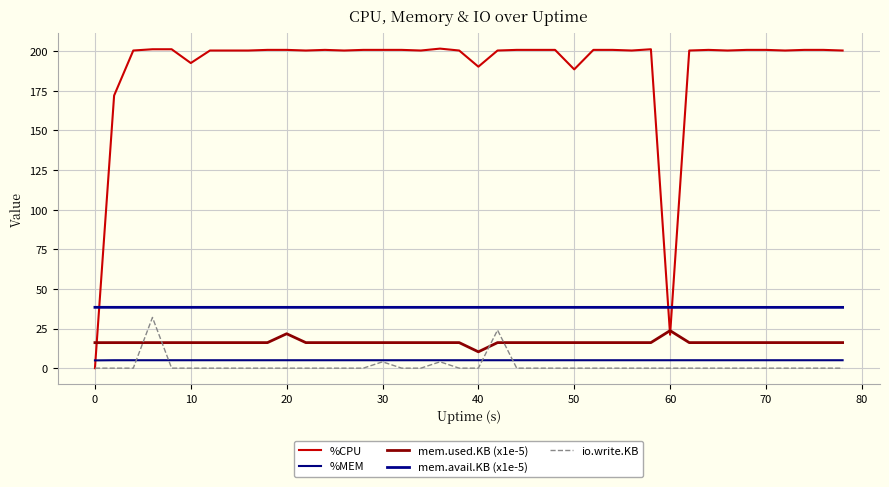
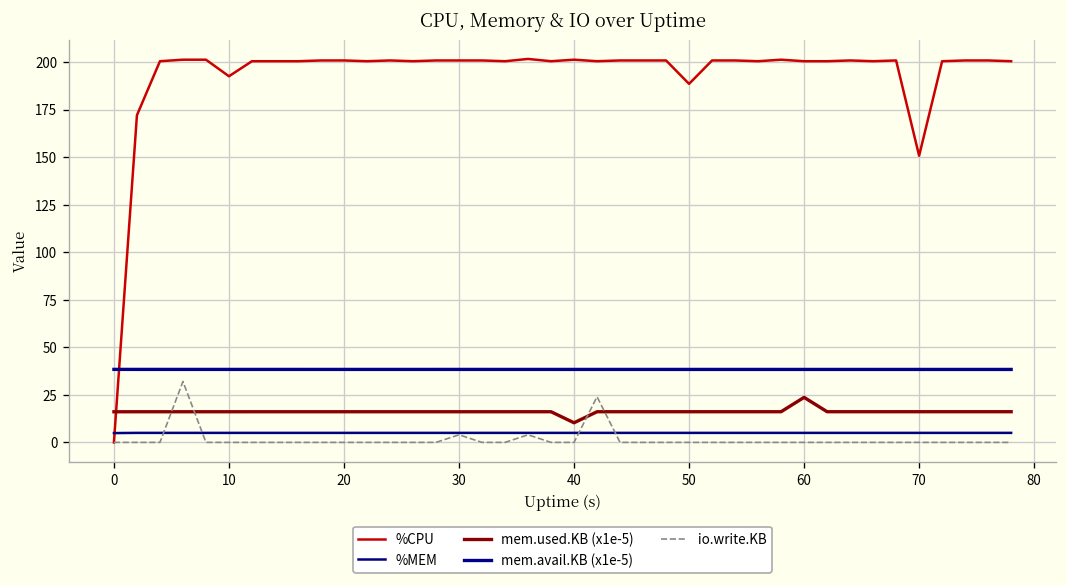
mem.used.KB (x1e-5), 20: 22 -> 16
%CPU, 40: 190 -> 201
%CPU, 60: 21 -> 200
%CPU, 70: 201 -> 151
